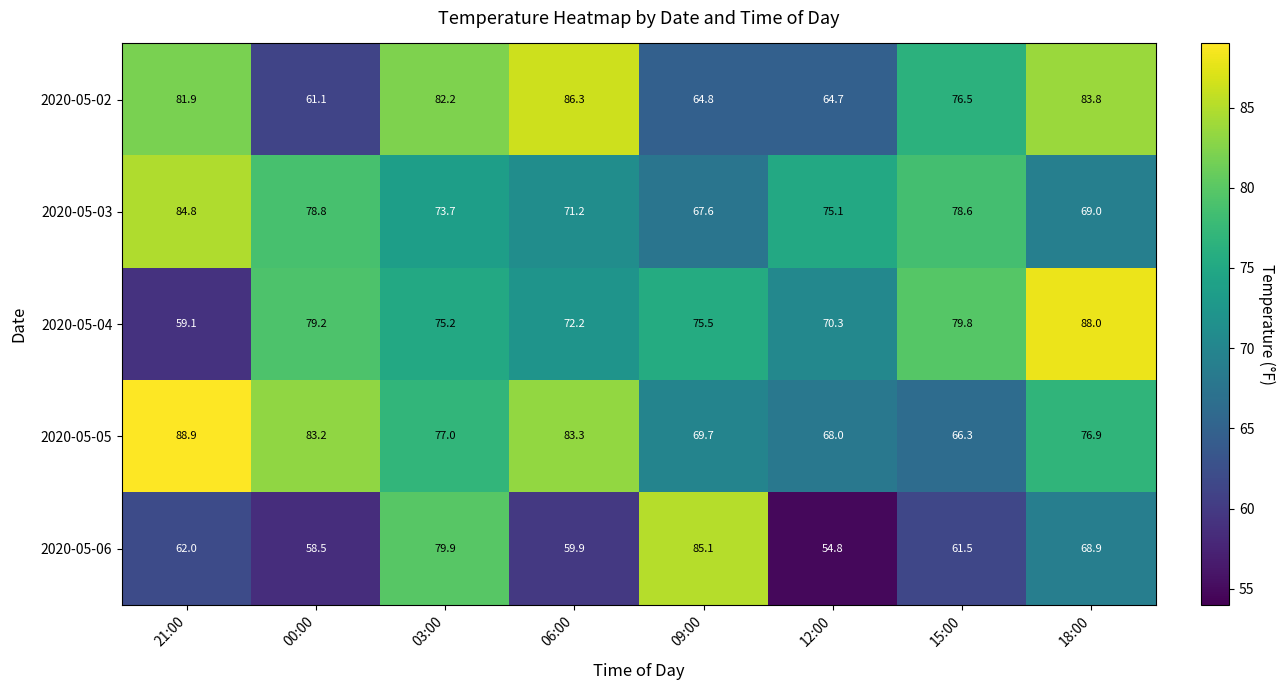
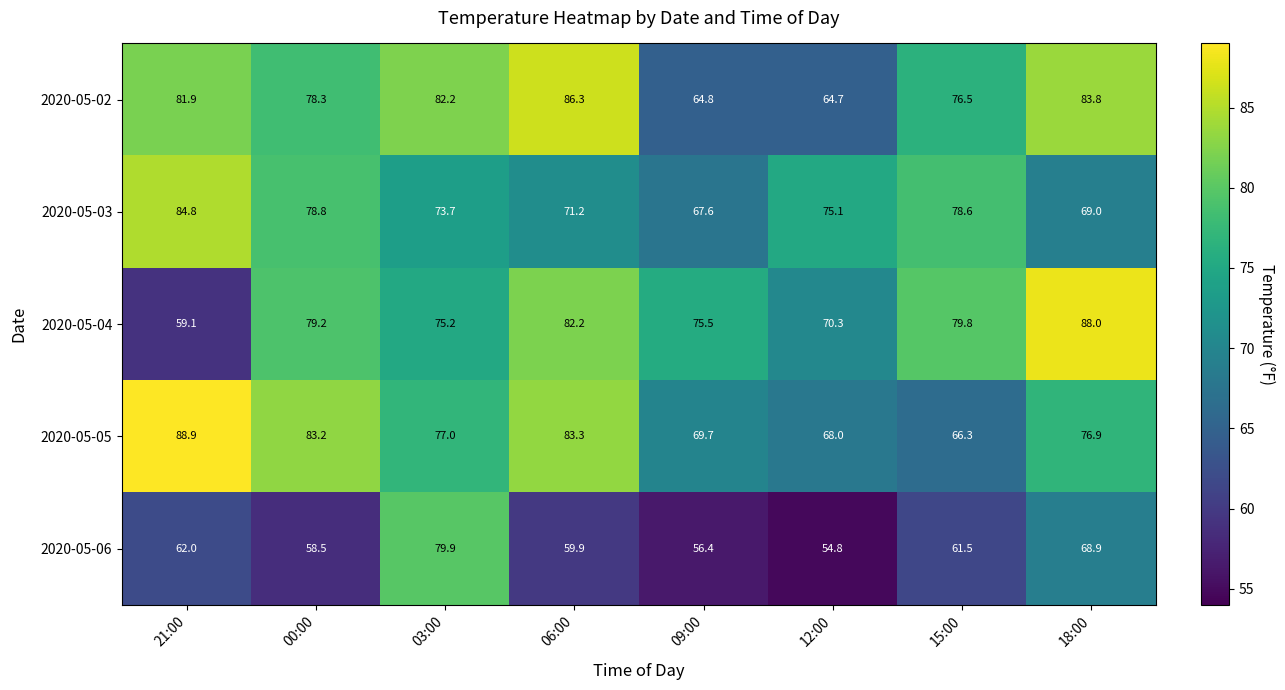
2020-05-02, 00:00: 61.1 -> 78.3
2020-05-04, 06:00: 72.2 -> 82.2
2020-05-06, 09:00: 85.1 -> 56.4
